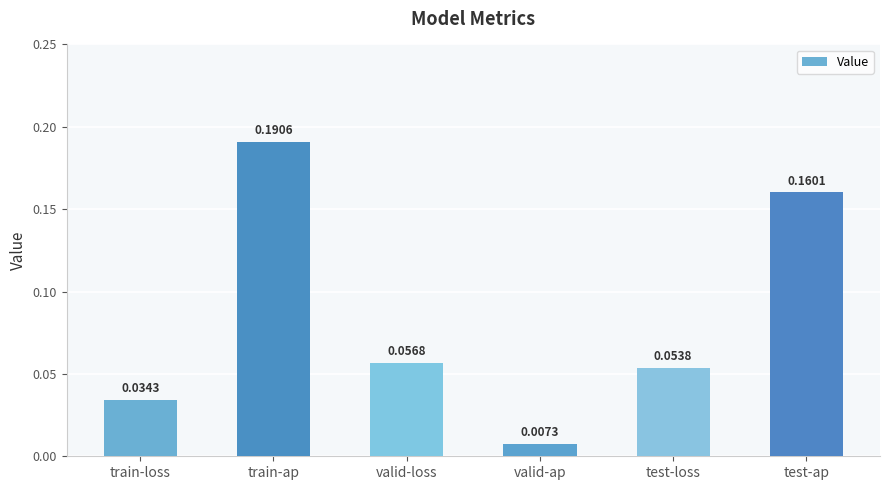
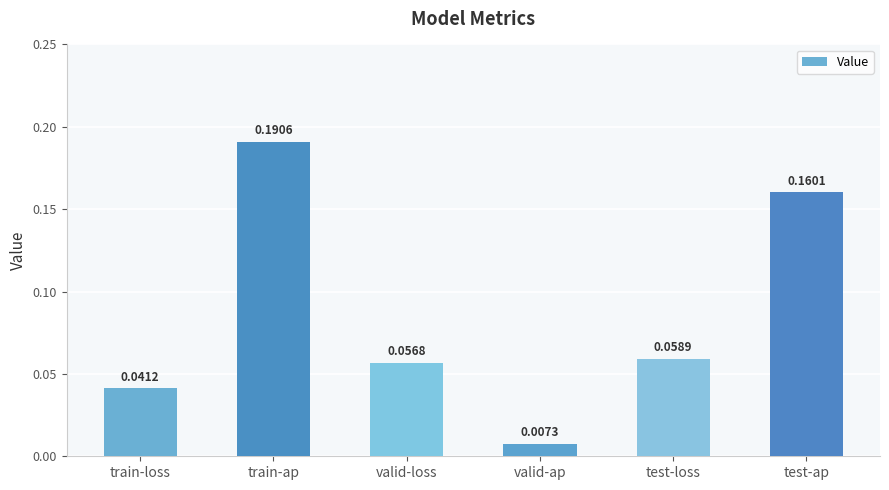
train-loss: 0.0343 -> 0.0412
test-loss: 0.0538 -> 0.0589
